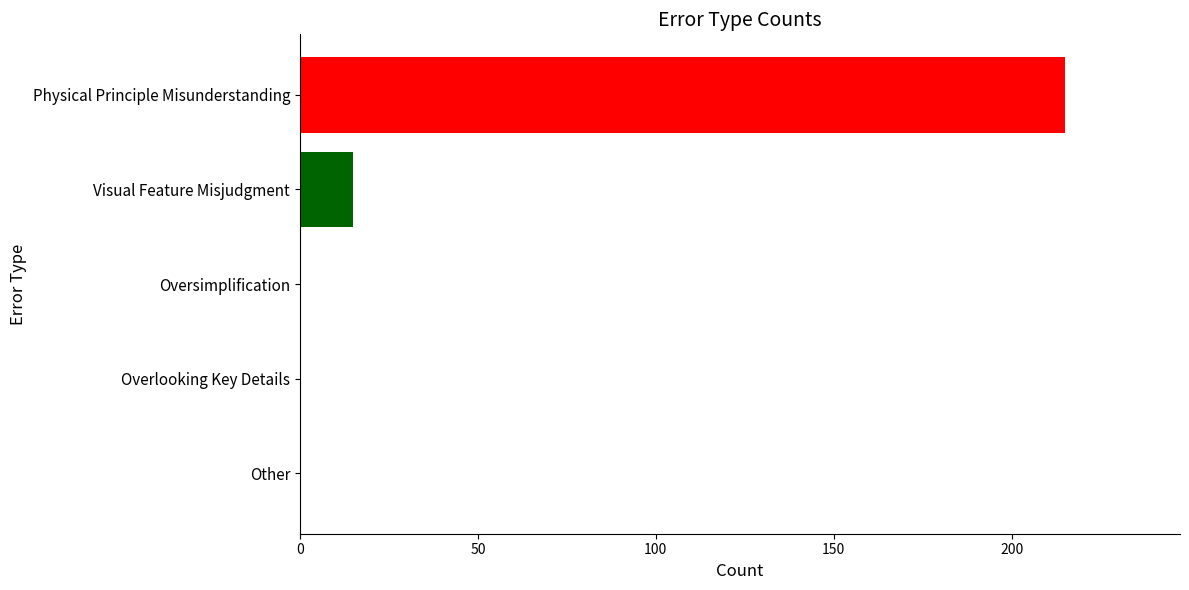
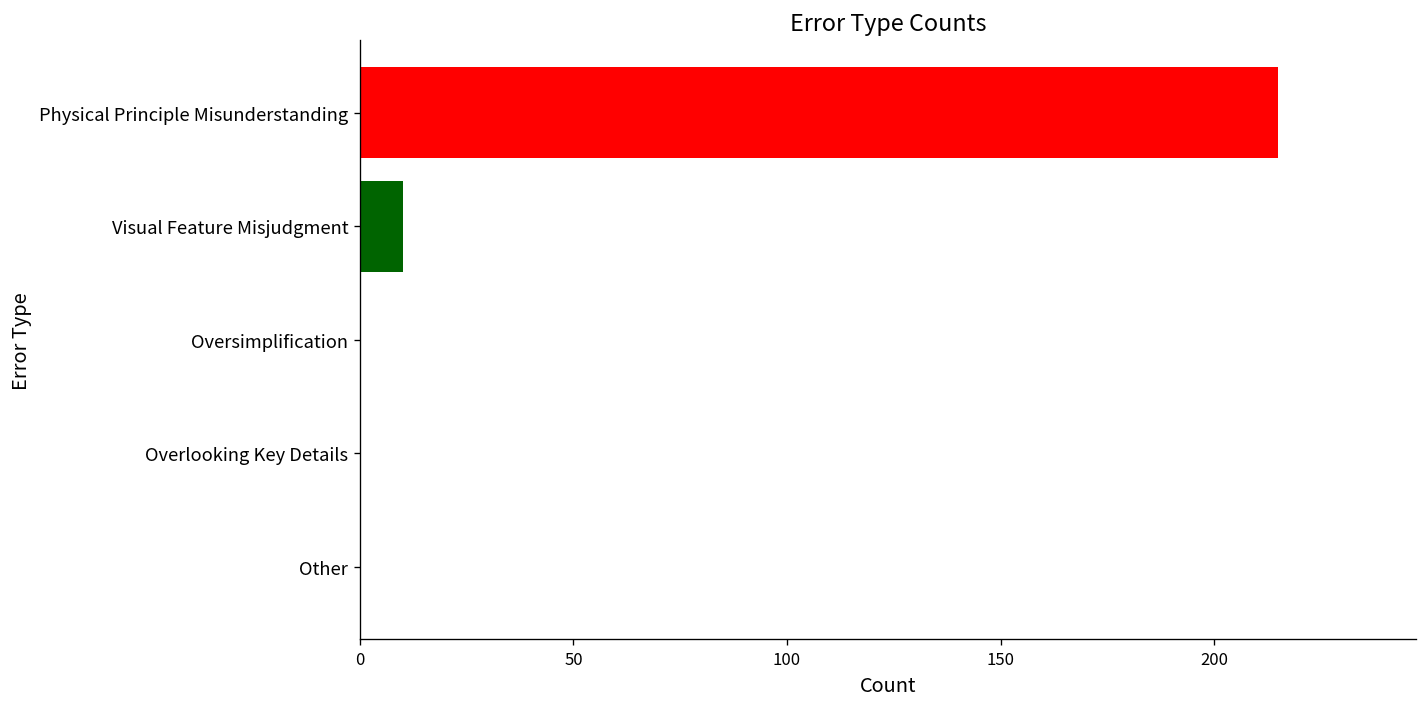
Visual Feature Misjudgment: 15 -> 10
